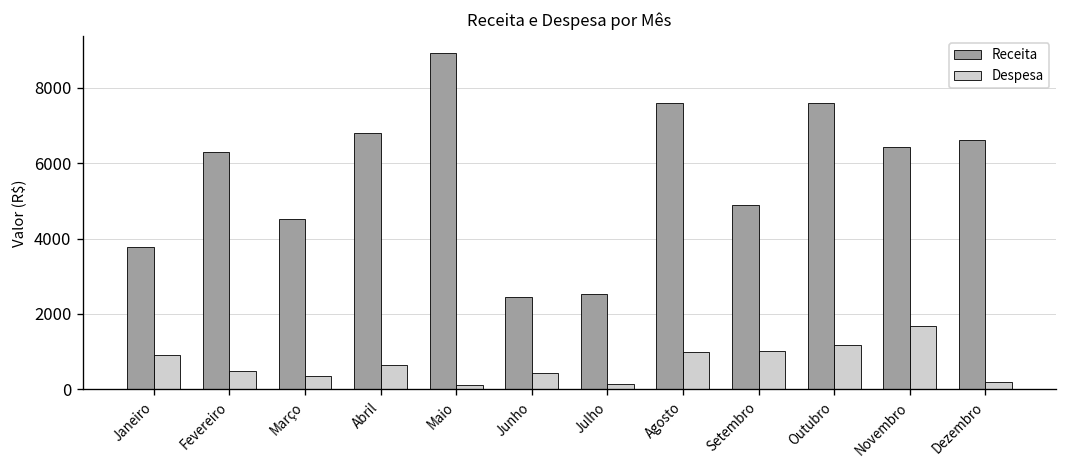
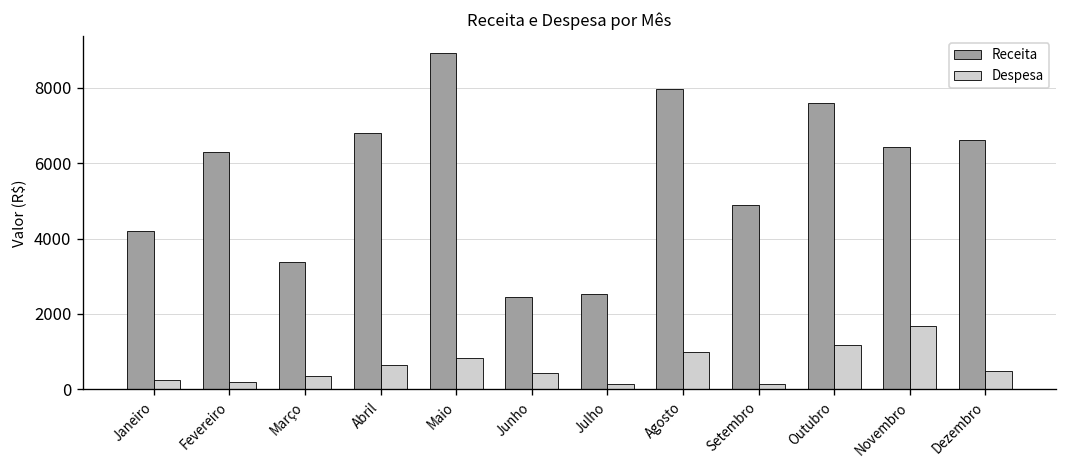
Receita, Janeiro: 3800 -> 4200
Despesa, Janeiro: 900 -> 200
Despesa, Fevereiro: 500 -> 200
Receita, Março: 4500 -> 3400
Despesa, Maio: 100 -> 800
Receita, Agosto: 7600 -> 8000
Despesa, Setembro: 1000 -> 100
Despesa, Dezembro: 200 -> 500
